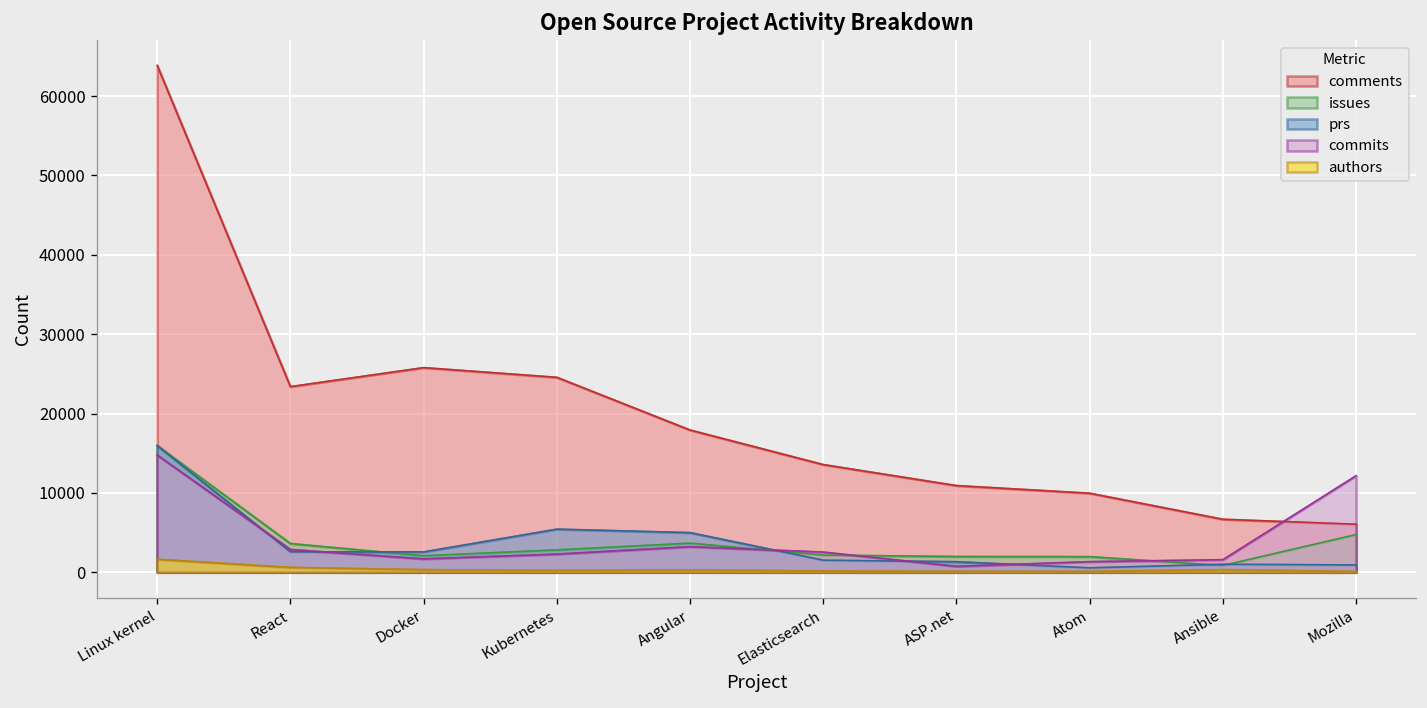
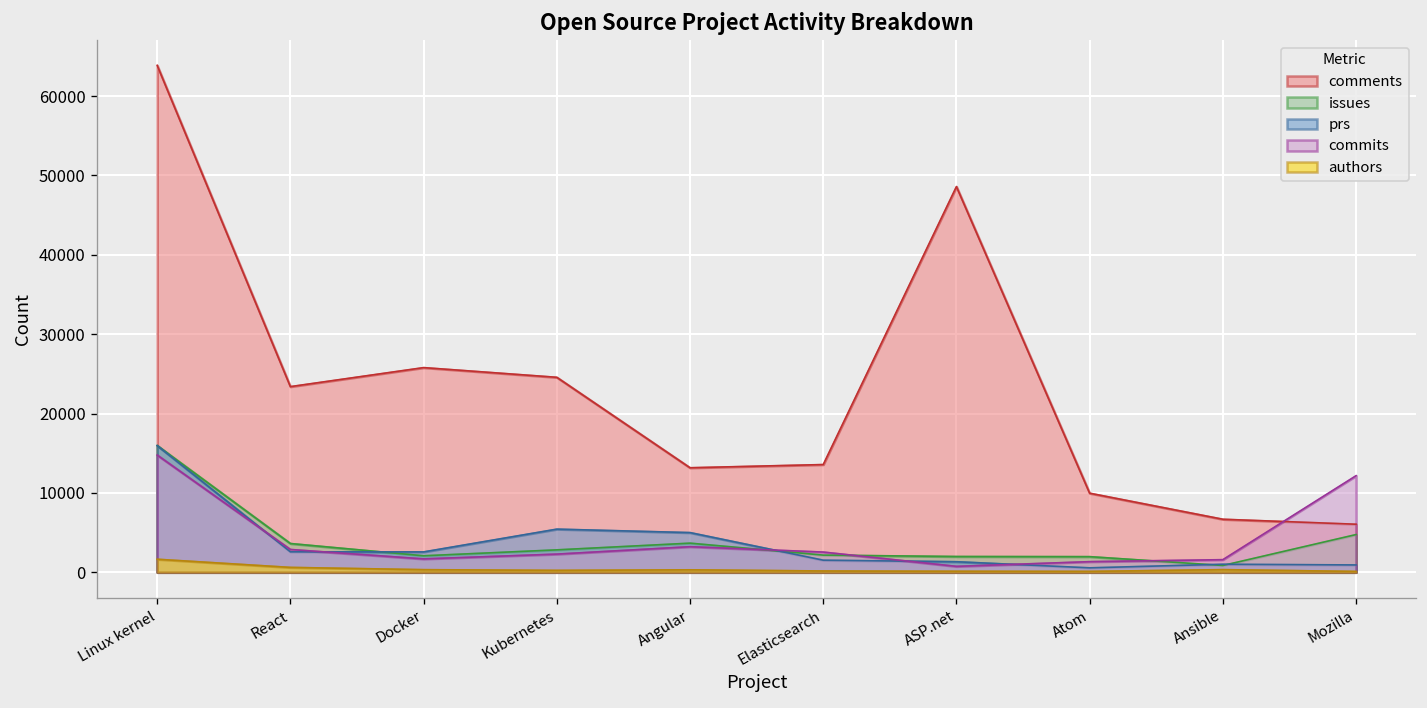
comments, Angular: 18000 -> 13000
comments, ASP.net: 11000 -> 49000
